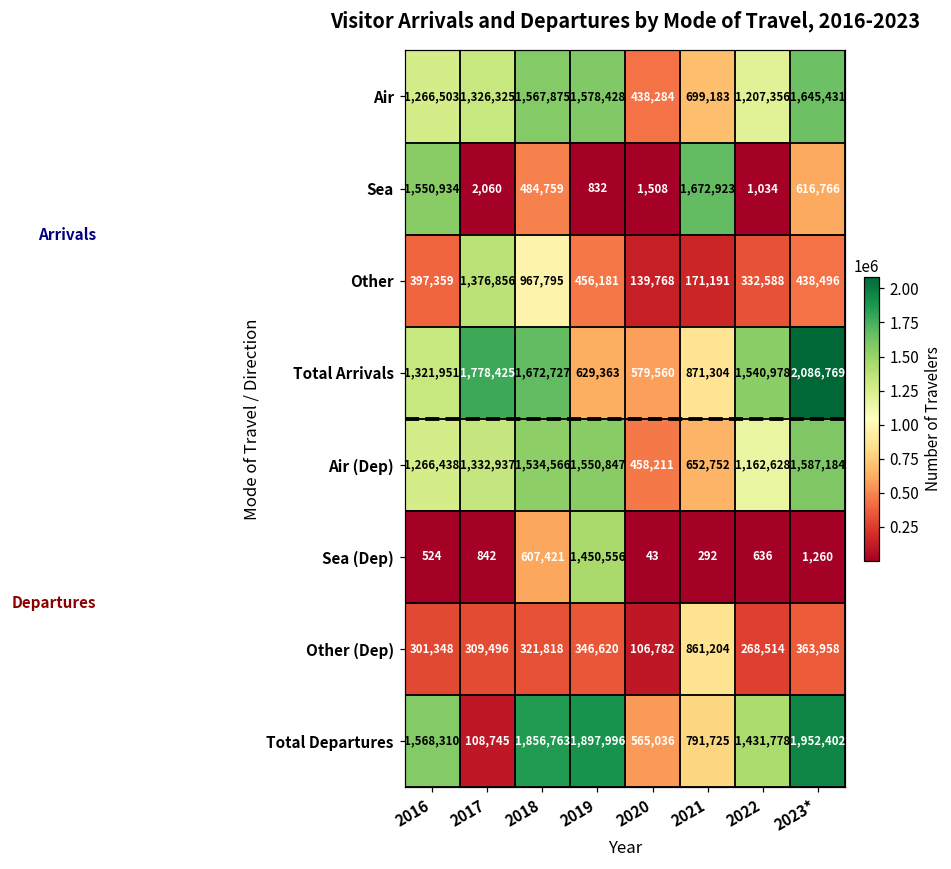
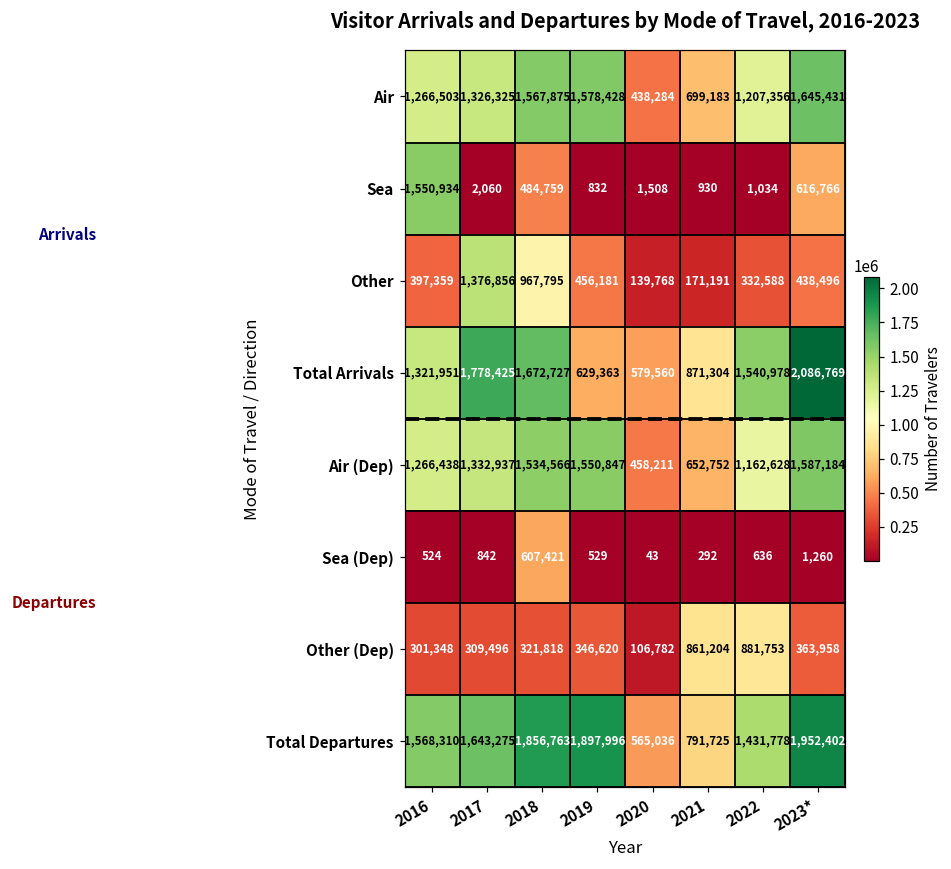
Sea, 2021: 1,672,923 -> 930
Sea (Dep), 2019: 1,450,556 -> 529
Other (Dep), 2022: 268,514 -> 881,753
Total Departures, 2017: 108,745 -> 1,643,275
